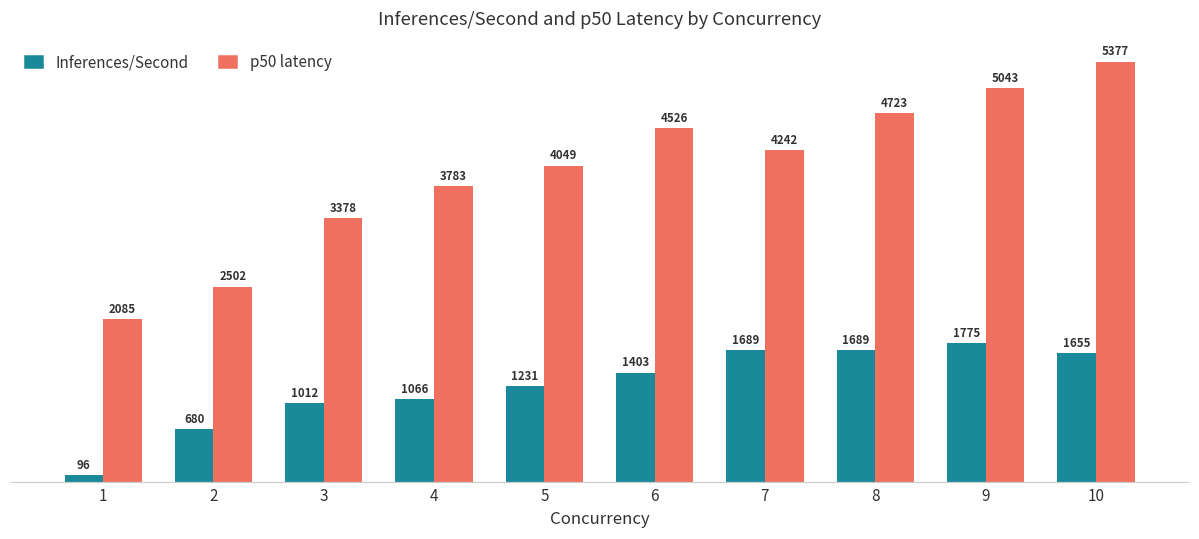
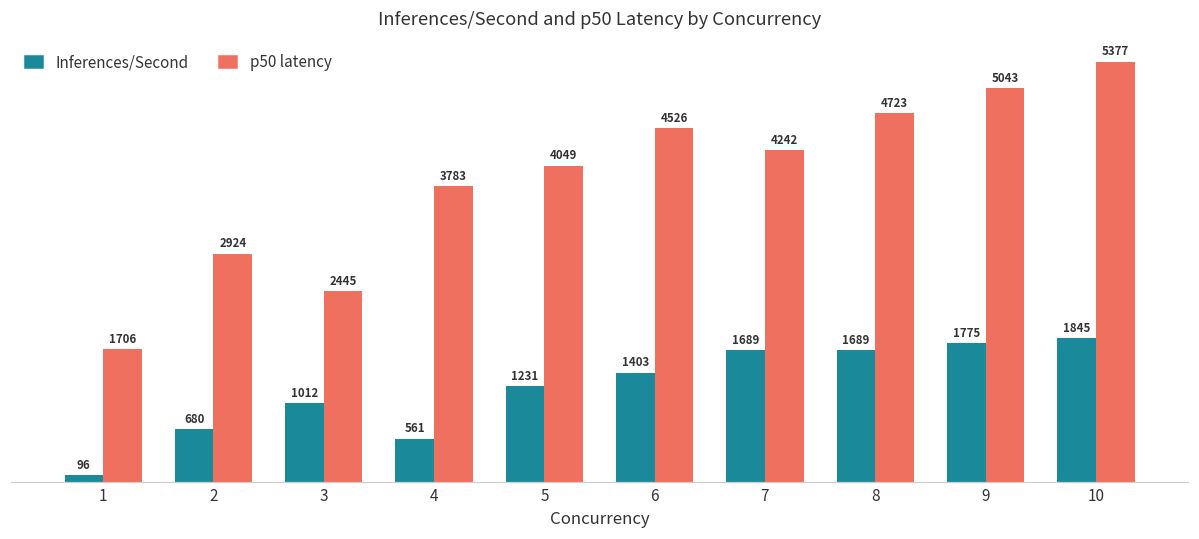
p50 latency, 1: 2085 -> 1706
p50 latency, 2: 2502 -> 2924
p50 latency, 3: 3378 -> 2445
Inferences/Second, 4: 1066 -> 561
Inferences/Second, 10: 1655 -> 1845
